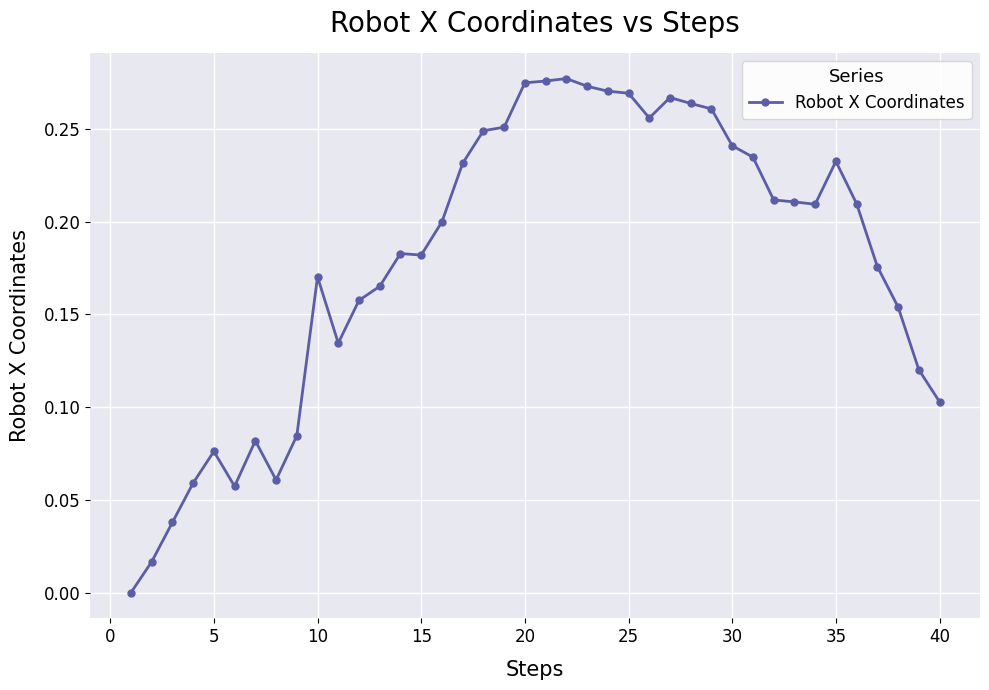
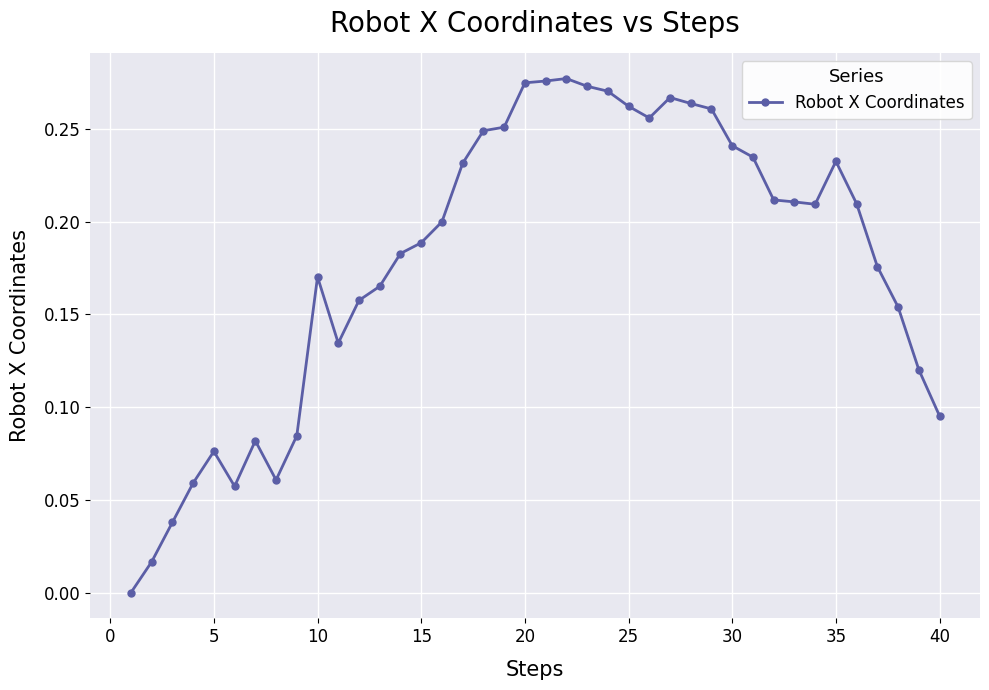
15: 0.182 -> 0.189
25: 0.269 -> 0.262
40: 0.103 -> 0.095
